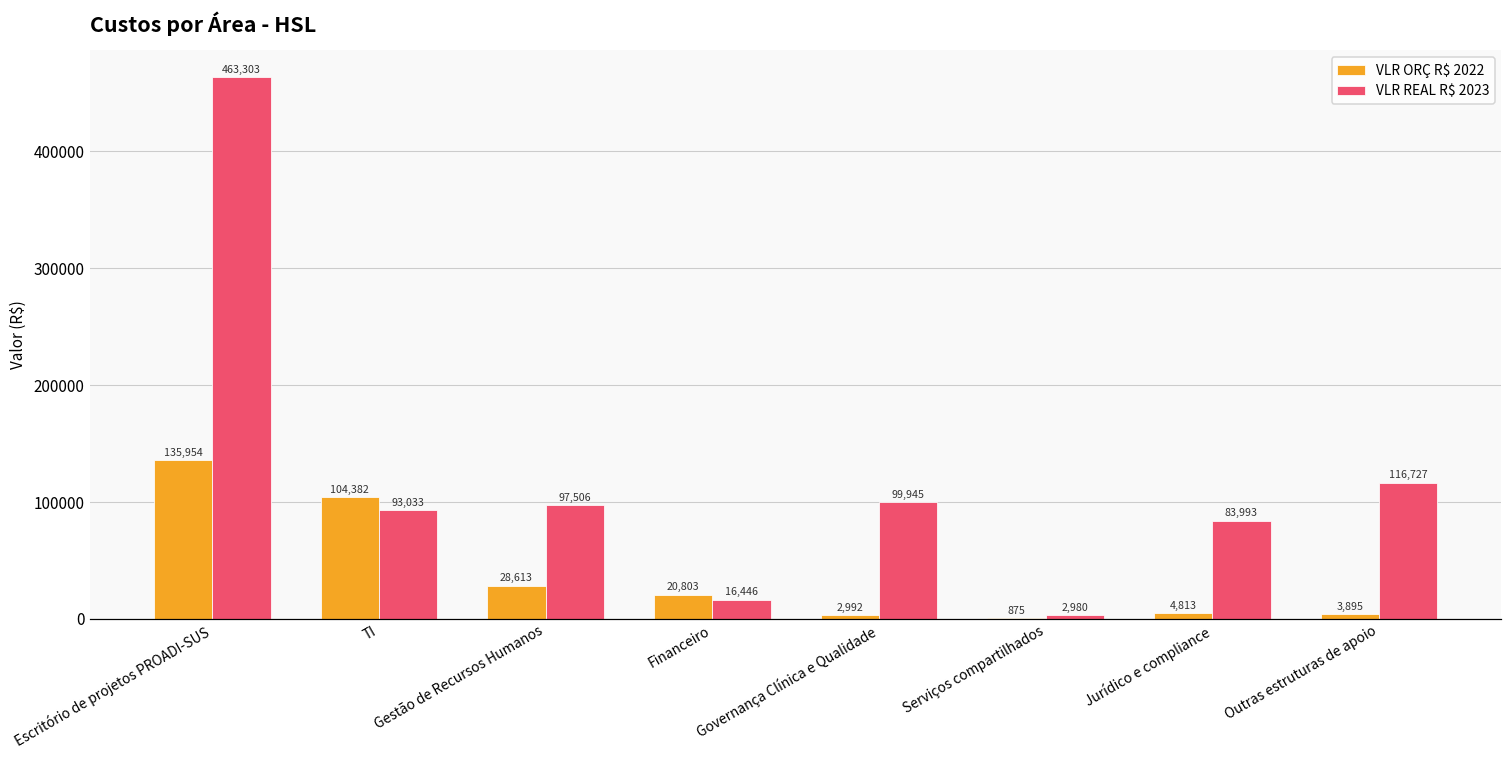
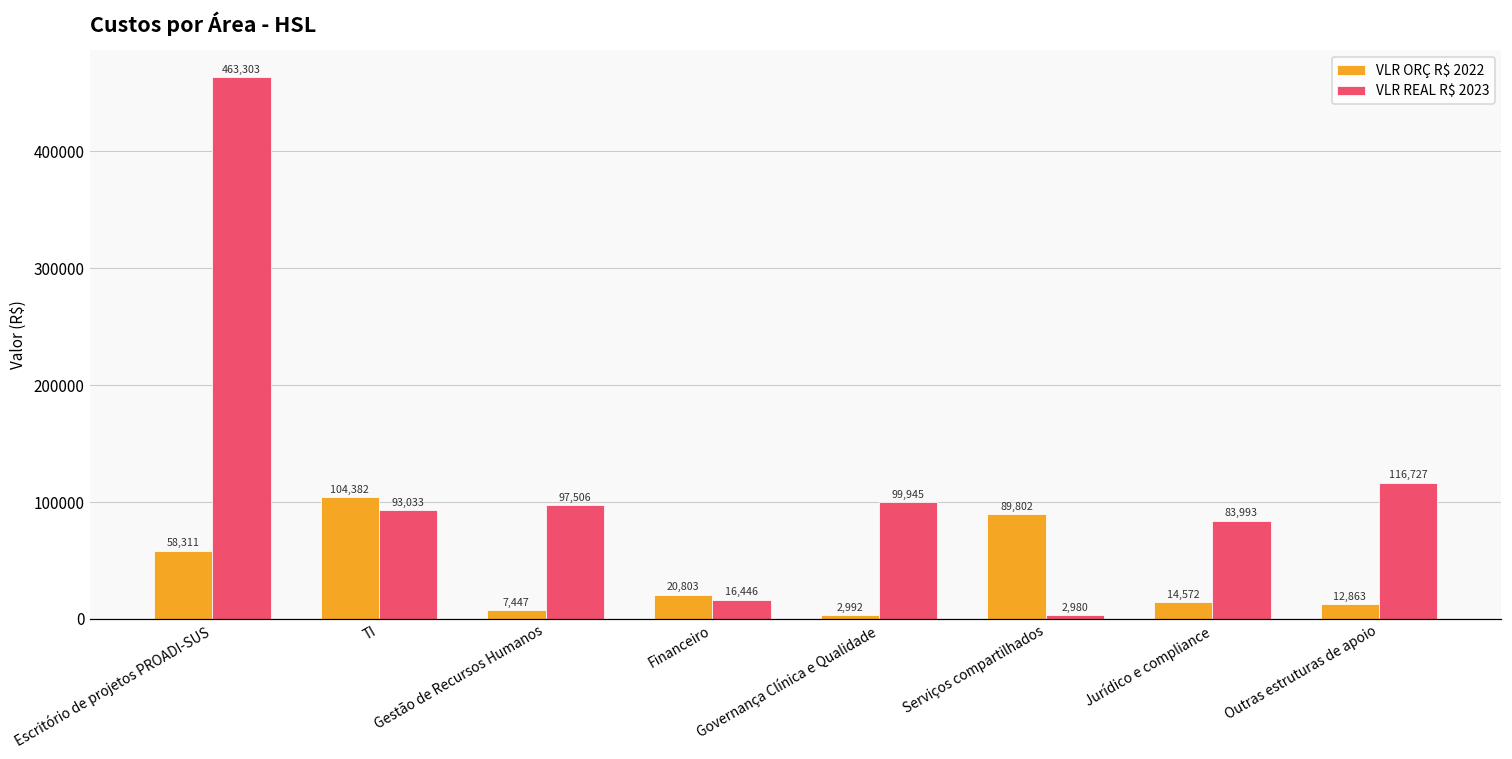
VLR ORÇ R$ 2022, Escritório de projetos PROADI-SUS: 135,954 -> 58,311
VLR ORÇ R$ 2022, Gestão de Recursos Humanos: 28,613 -> 7,447
VLR ORÇ R$ 2022, Serviços compartilhados: 875 -> 89,802
VLR ORÇ R$ 2022, Jurídico e compliance: 4,813 -> 14,572
VLR ORÇ R$ 2022, Outras estruturas de apoio: 3,895 -> 12,863
